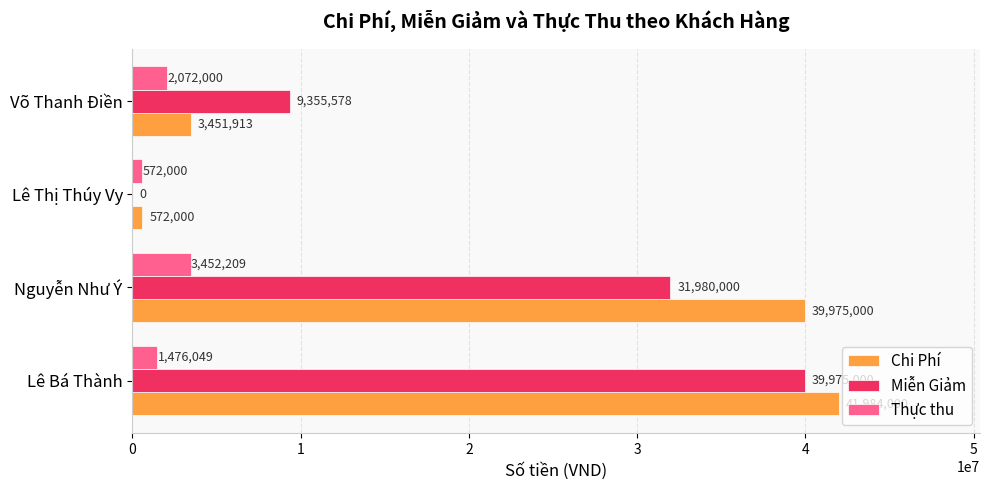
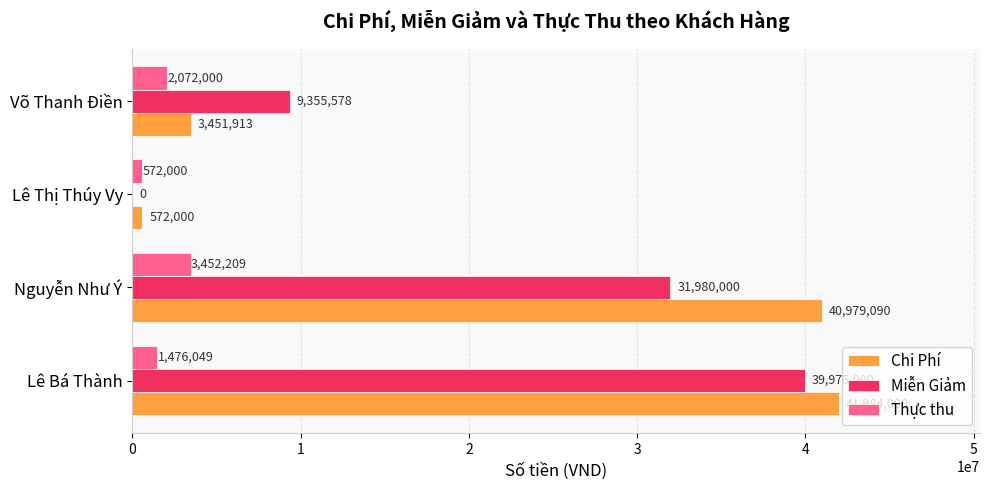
Chi Phí, Nguyễn Như Ý: 39,975,000 -> 40,979,090
